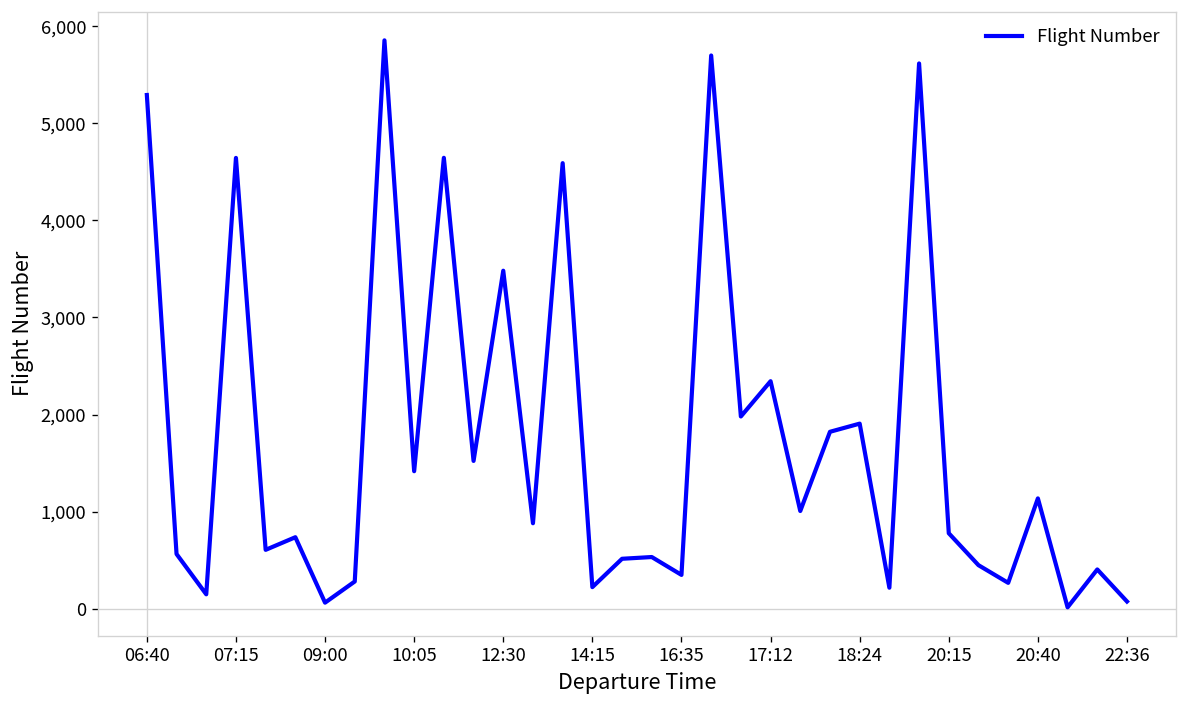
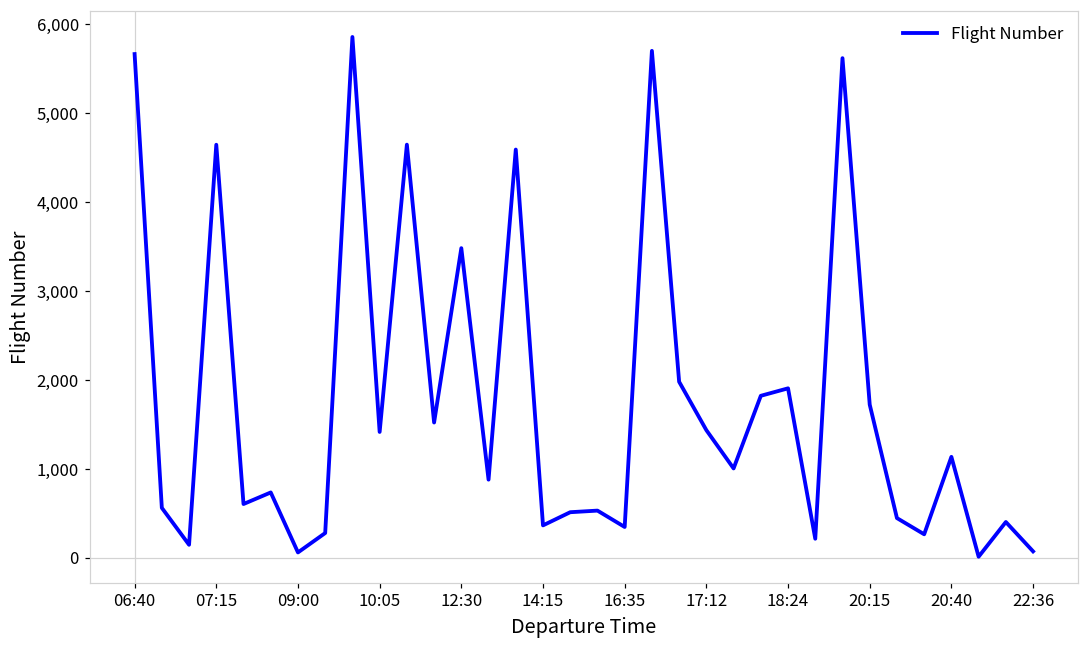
06:40: 5,300 -> 5,700
14:15: 200 -> 400
17:12: 2,300 -> 1,400
20:15: 800 -> 1,700
